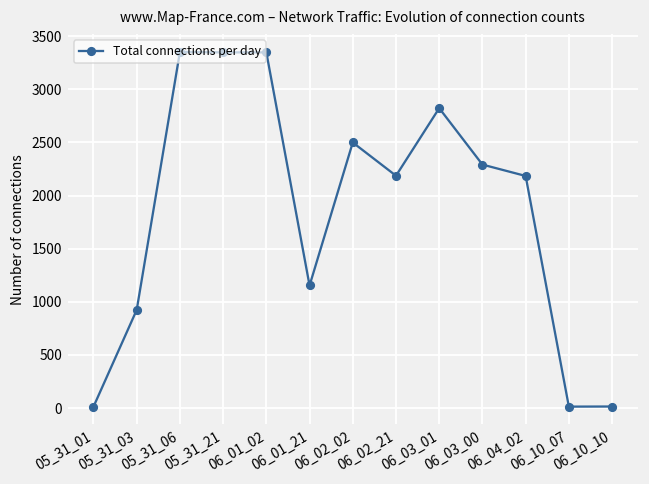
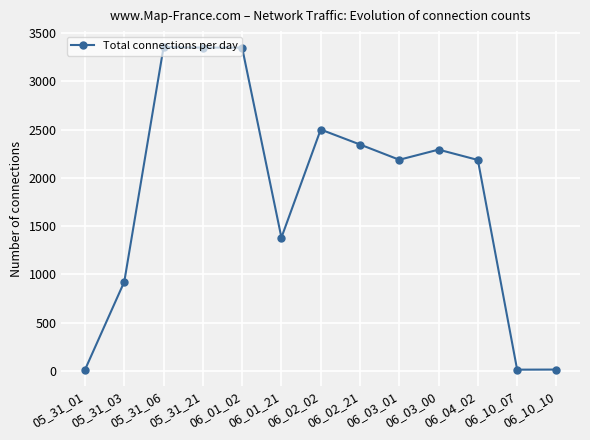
06_01_21: 1200 -> 1400
06_02_21: 2200 -> 2300
06_03_01: 2800 -> 2200
